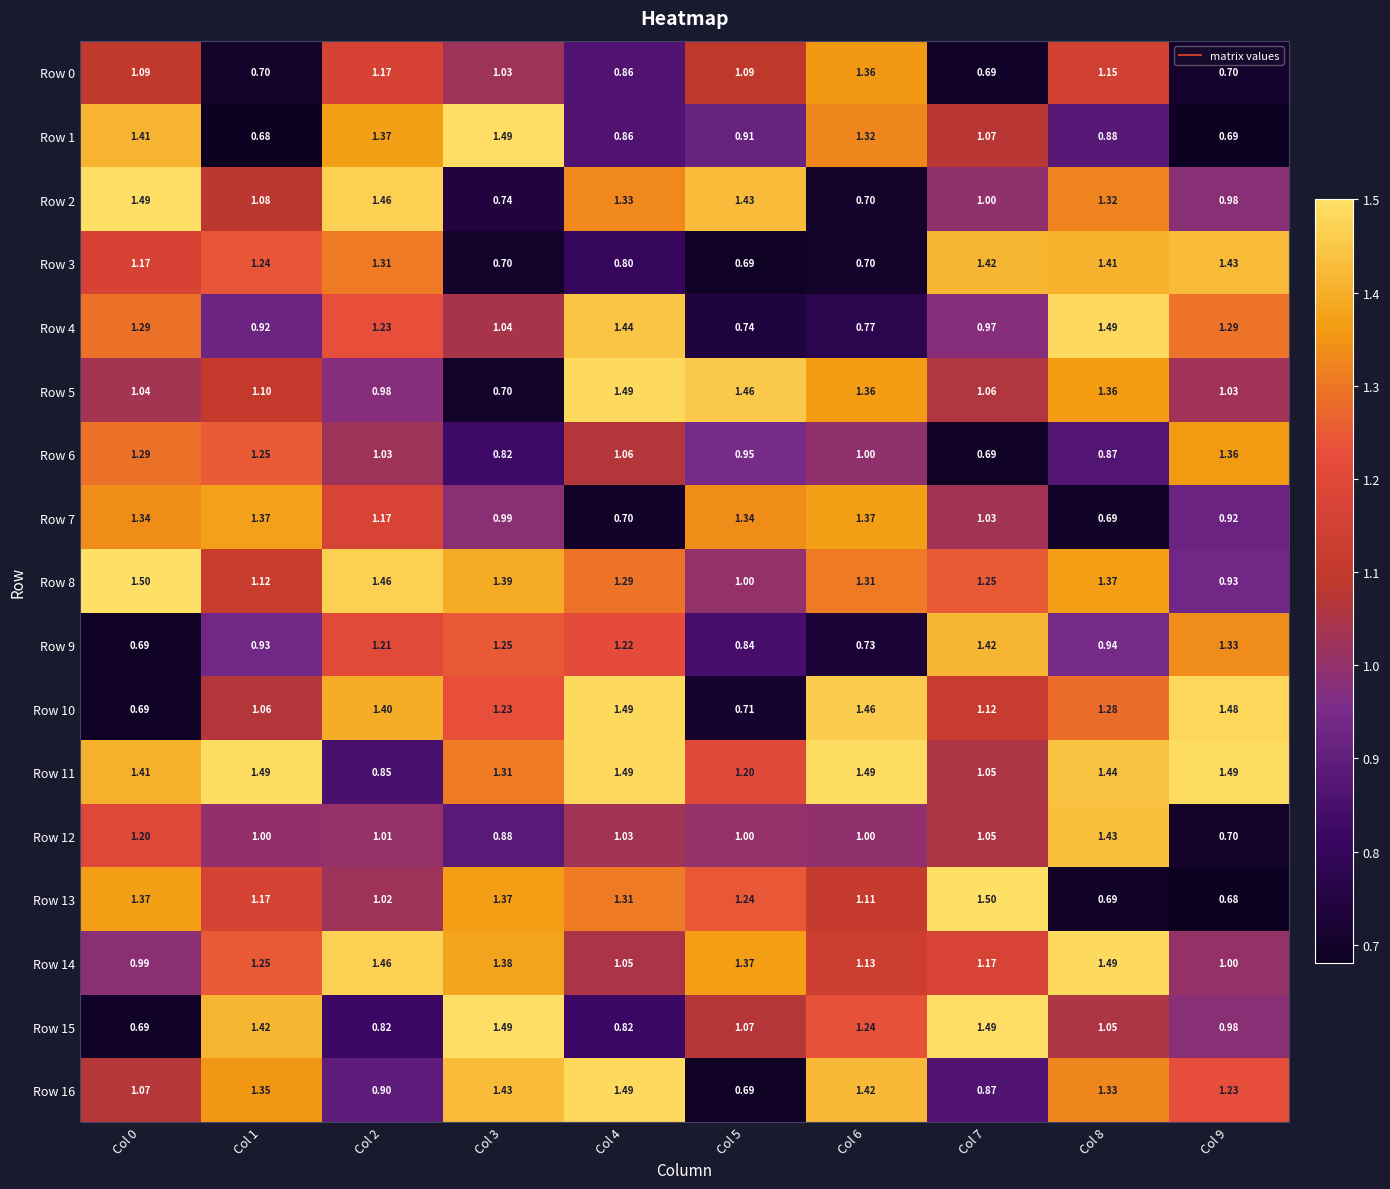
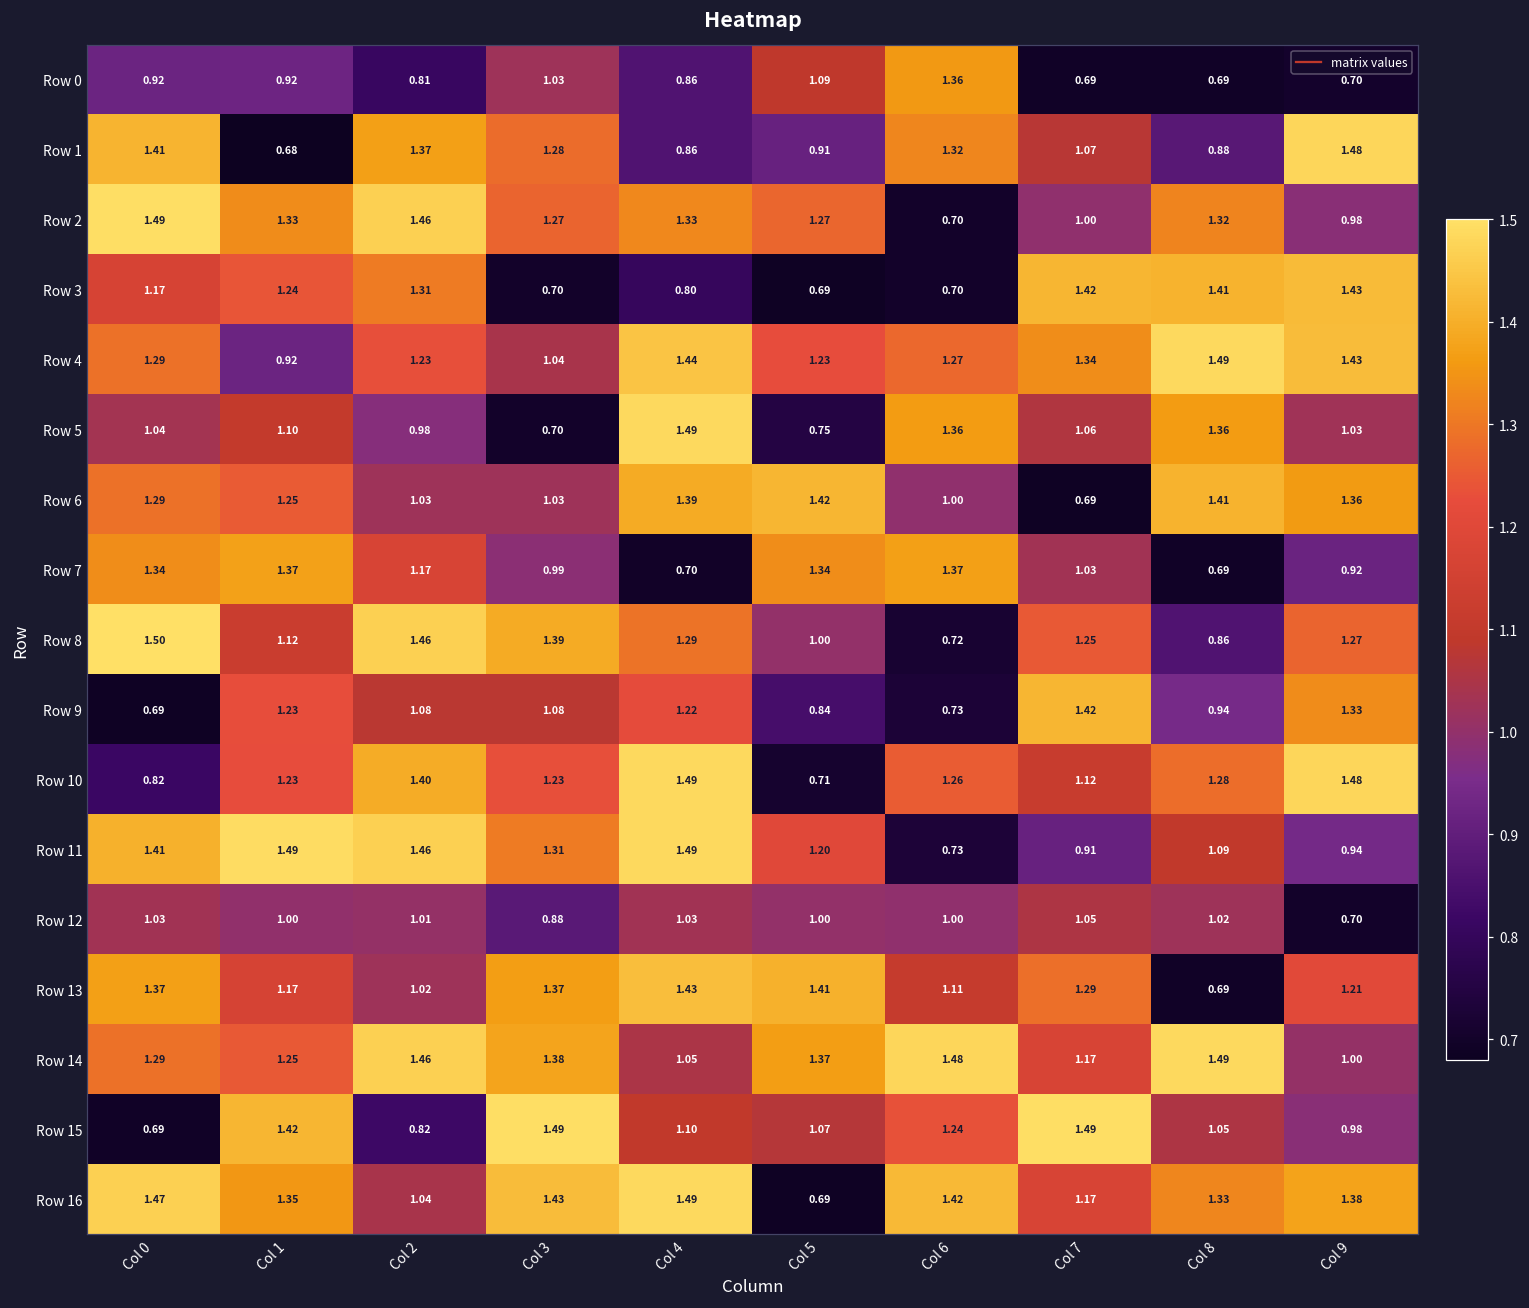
Row 0, Col 0: 1.09 -> 0.92
Row 0, Col 1: 0.70 -> 0.92
Row 0, Col 2: 1.17 -> 0.81
Row 0, Col 8: 1.15 -> 0.69
Row 1, Col 3: 1.49 -> 1.28
Row 1, Col 9: 0.69 -> 1.48
Row 2, Col 1: 1.08 -> 1.33
Row 2, Col 3: 0.74 -> 1.27
Row 2, Col 5: 1.43 -> 1.27
Row 4, Col 5: 0.74 -> 1.23
Row 4, Col 6: 0.77 -> 1.27
Row 4, Col 7: 0.97 -> 1.34
Row 4, Col 9: 1.29 -> 1.43
Row 5, Col 5: 1.46 -> 0.75
Row 6, Col 3: 0.82 -> 1.03
Row 6, Col 4: 1.06 -> 1.39
Row 6, Col 5: 0.95 -> 1.42
Row 6, Col 8: 0.87 -> 1.41
Row 8, Col 6: 1.31 -> 0.72
Row 8, Col 8: 1.37 -> 0.86
Row 8, Col 9: 0.93 -> 1.27
Row 9, Col 1: 0.93 -> 1.23
Row 9, Col 2: 1.21 -> 1.08
Row 9, Col 3: 1.25 -> 1.08
Row 10, Col 0: 0.69 -> 0.82
Row 10, Col 1: 1.06 -> 1.23
Row 10, Col 6: 1.46 -> 1.26
Row 11, Col 2: 0.85 -> 1.46
Row 11, Col 6: 1.49 -> 0.73
Row 11, Col 7: 1.05 -> 0.91
Row 11, Col 8: 1.44 -> 1.09
Row 11, Col 9: 1.49 -> 0.94
Row 12, Col 0: 1.20 -> 1.03
Row 12, Col 8: 1.43 -> 1.02
Row 13, Col 4: 1.31 -> 1.43
Row 13, Col 5: 1.24 -> 1.41
Row 13, Col 7: 1.50 -> 1.29
Row 13, Col 9: 0.68 -> 1.21
Row 14, Col 0: 0.99 -> 1.29
Row 14, Col 6: 1.13 -> 1.48
Row 15, Col 4: 0.82 -> 1.10
Row 16, Col 0: 1.07 -> 1.47
Row 16, Col 2: 0.90 -> 1.04
Row 16, Col 7: 0.87 -> 1.17
Row 16, Col 9: 1.23 -> 1.38
